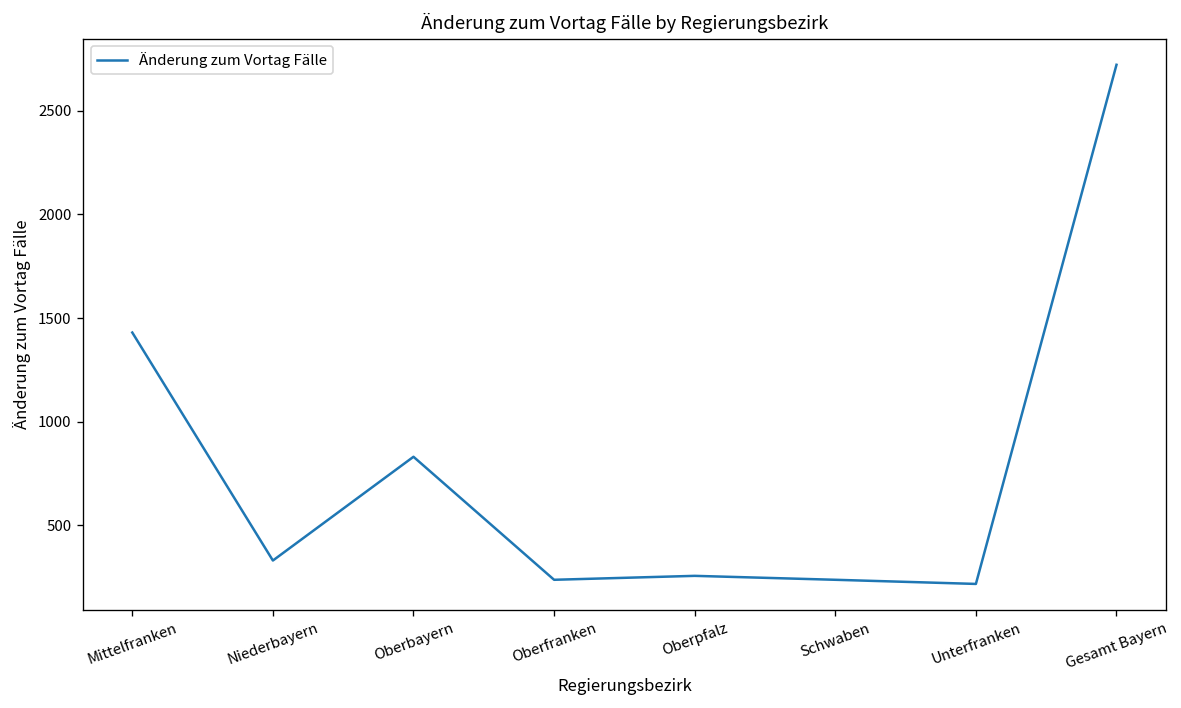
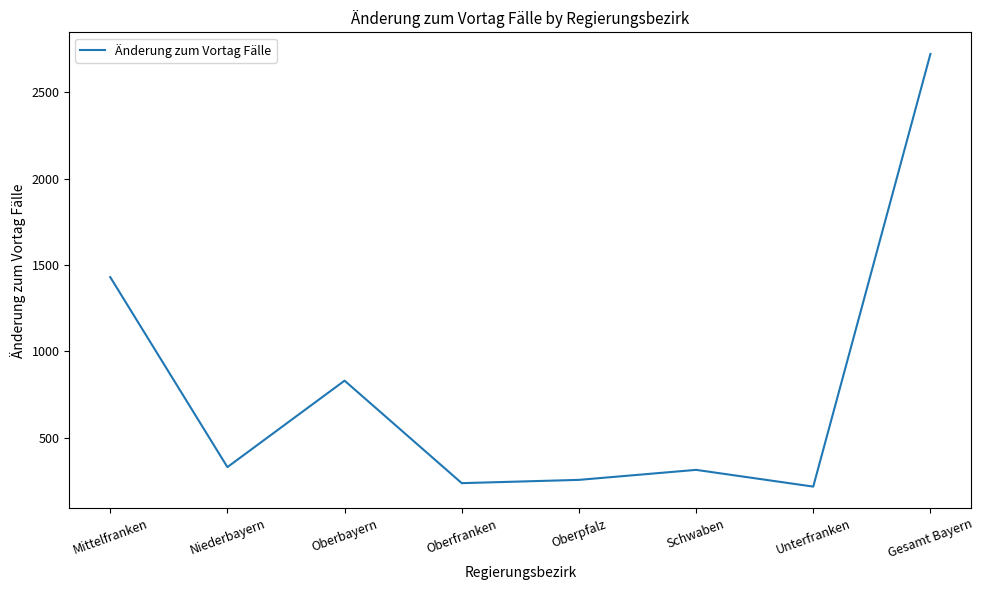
Schwaben: 240 -> 310
